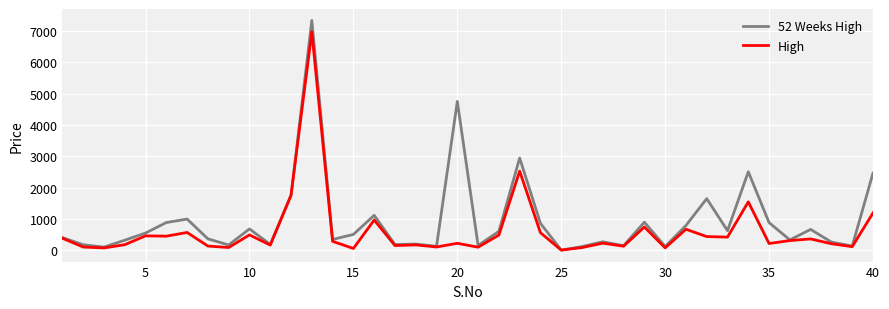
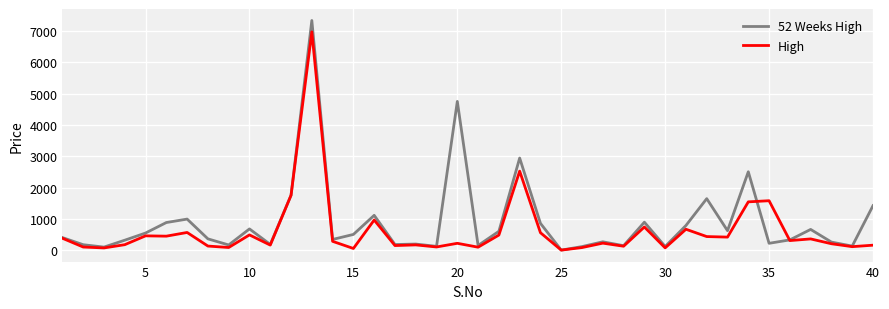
52 Weeks High, 35: 900 -> 200
High, 35: 200 -> 1600
52 Weeks High, 40: 2500 -> 1400
High, 40: 1200 -> 200
